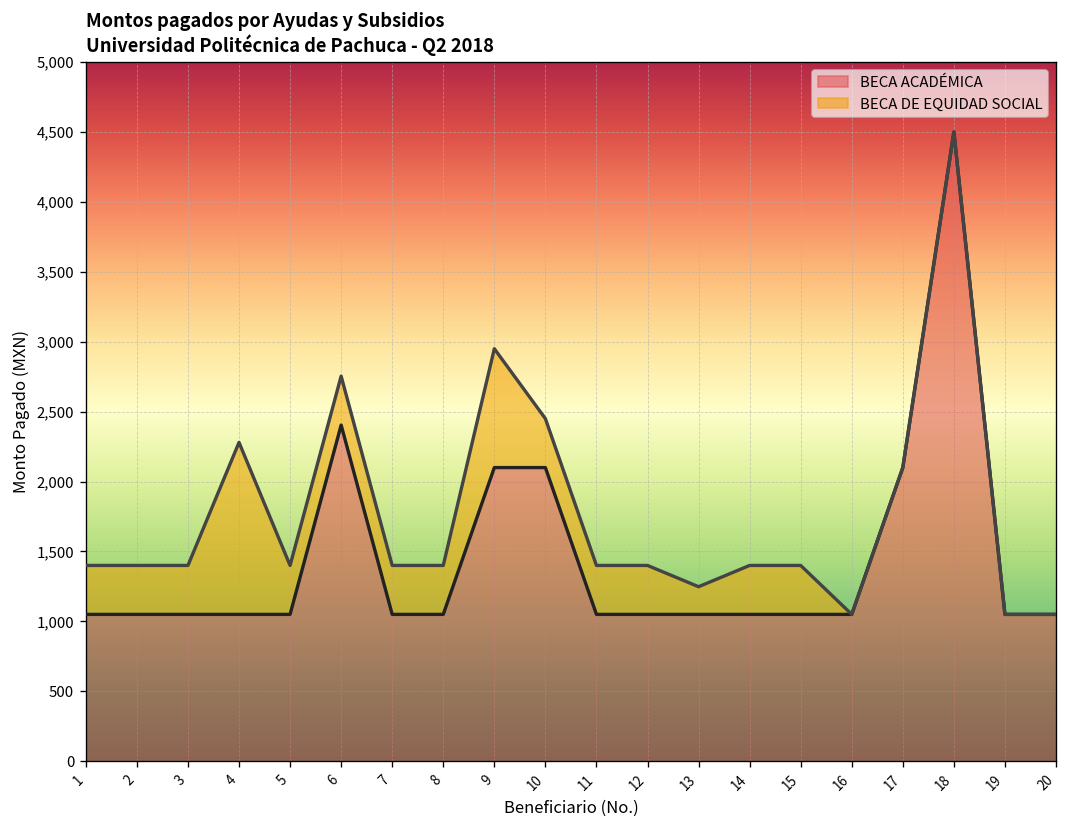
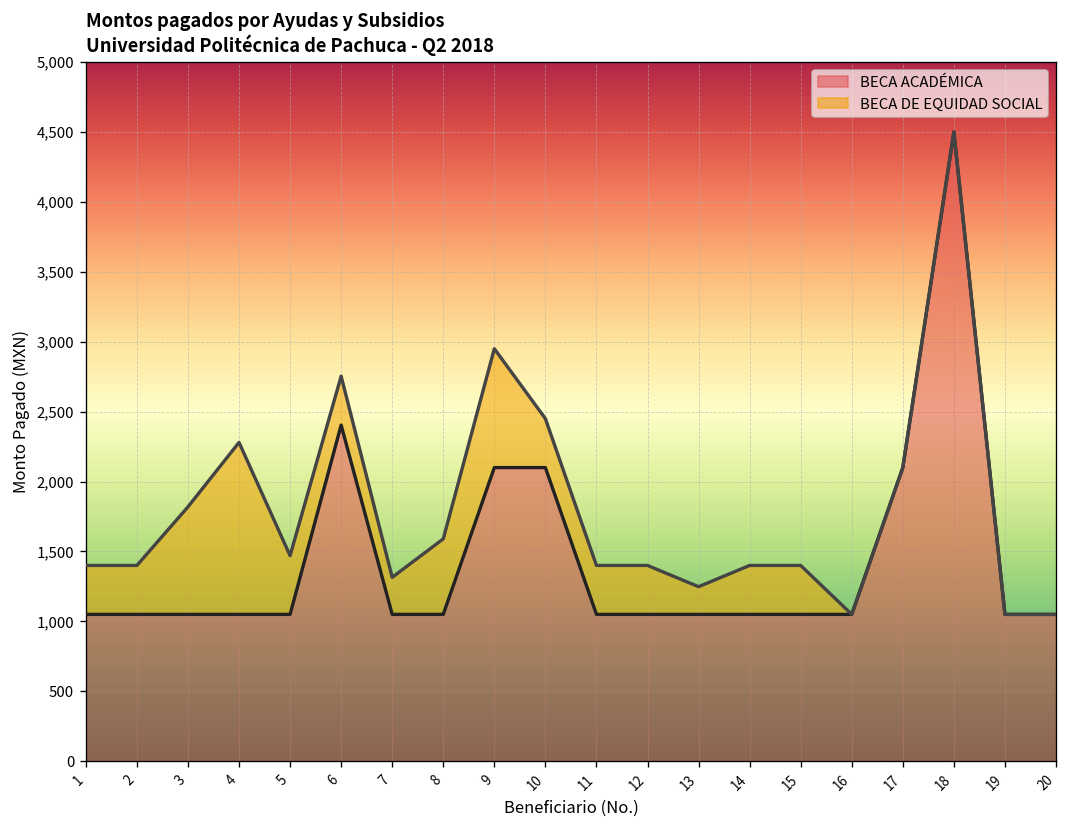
BECA DE EQUIDAD SOCIAL, 3: 350 -> 770
BECA DE EQUIDAD SOCIAL, 5: 350 -> 420
BECA DE EQUIDAD SOCIAL, 7: 350 -> 270
BECA DE EQUIDAD SOCIAL, 8: 350 -> 540
